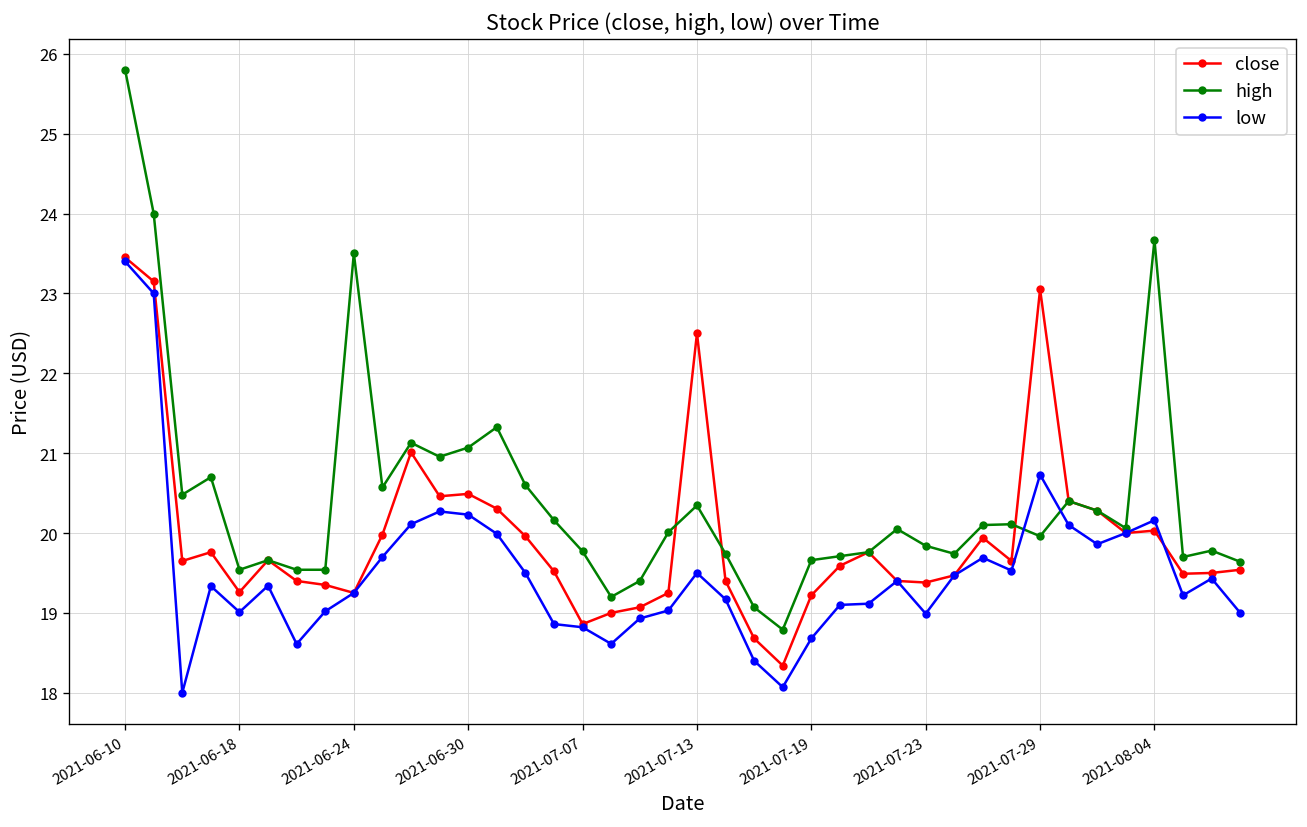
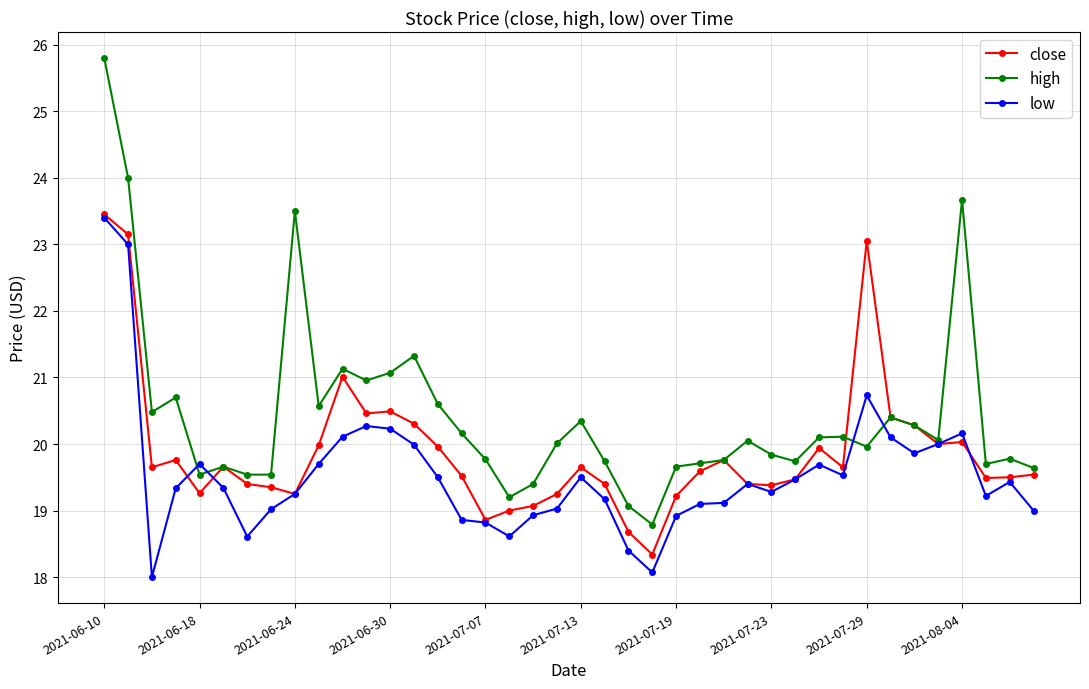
low, 2021-06-18: 19.0 -> 19.7
close, 2021-07-13: 22.5 -> 19.7
low, 2021-07-19: 18.7 -> 18.9
low, 2021-07-23: 19.0 -> 19.3
